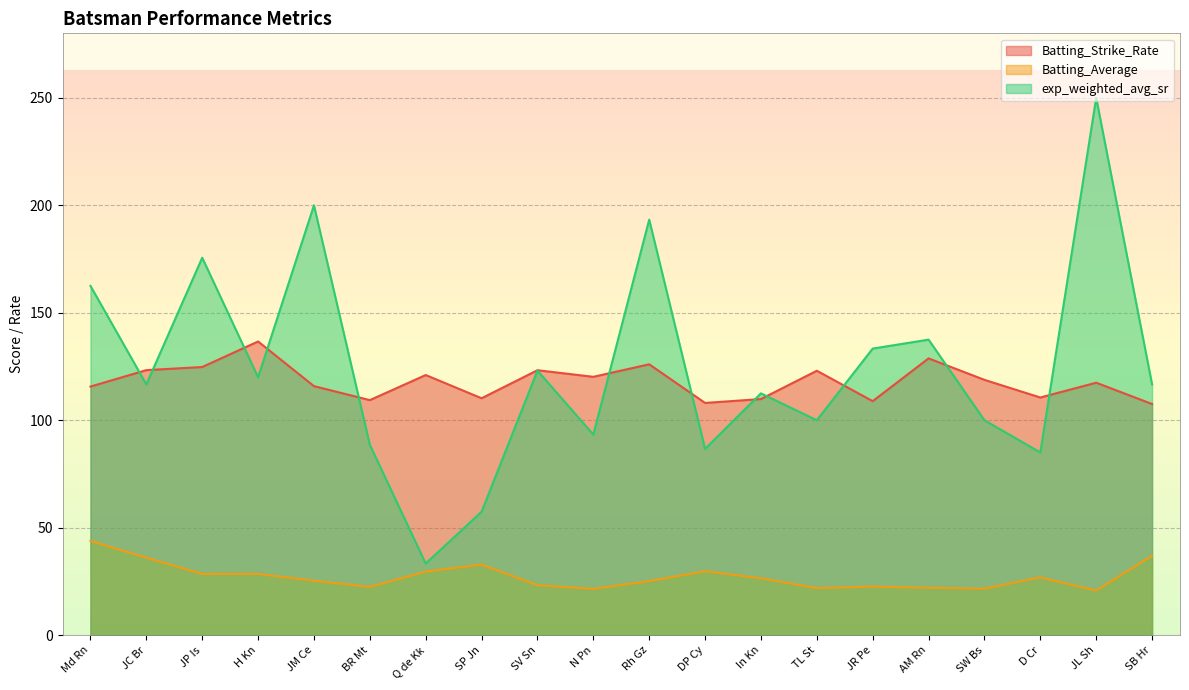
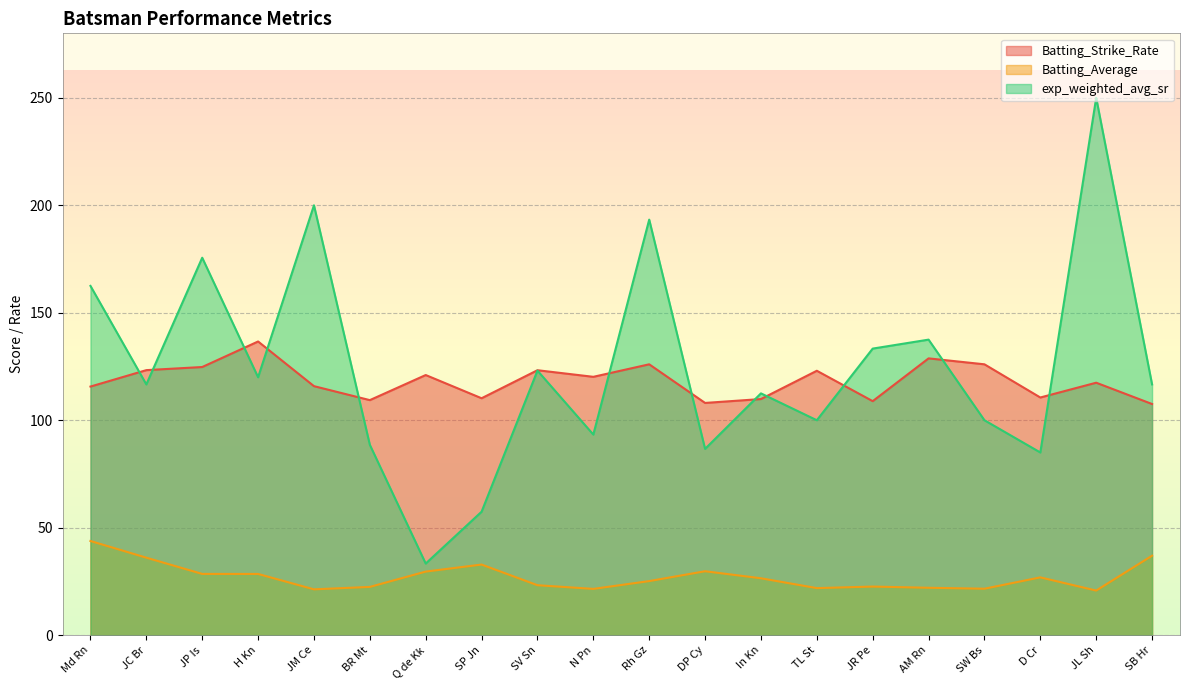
Batting_Average, JM Ce: 25 -> 21
Batting_Strike_Rate, SW Bs: 119 -> 126
